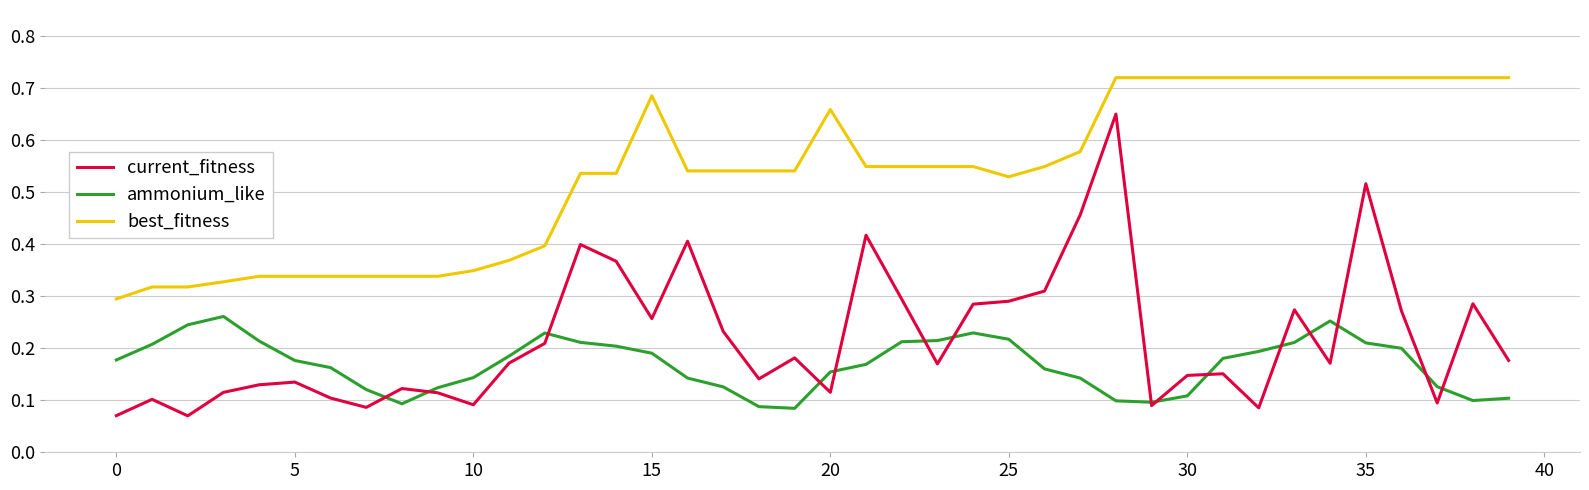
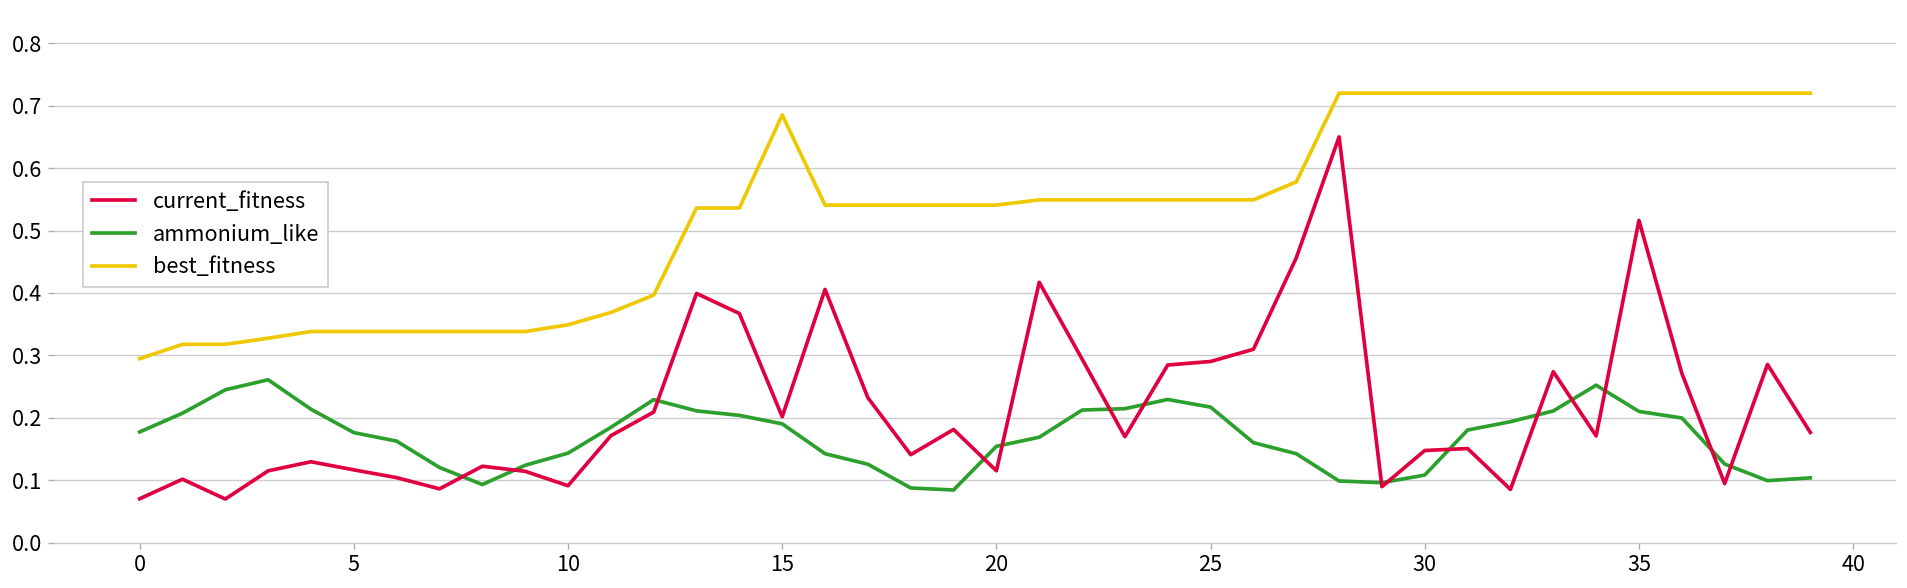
current_fitness, 5: 0.13 -> 0.12
current_fitness, 15: 0.26 -> 0.20
best_fitness, 20: 0.66 -> 0.54
best_fitness, 25: 0.53 -> 0.55
